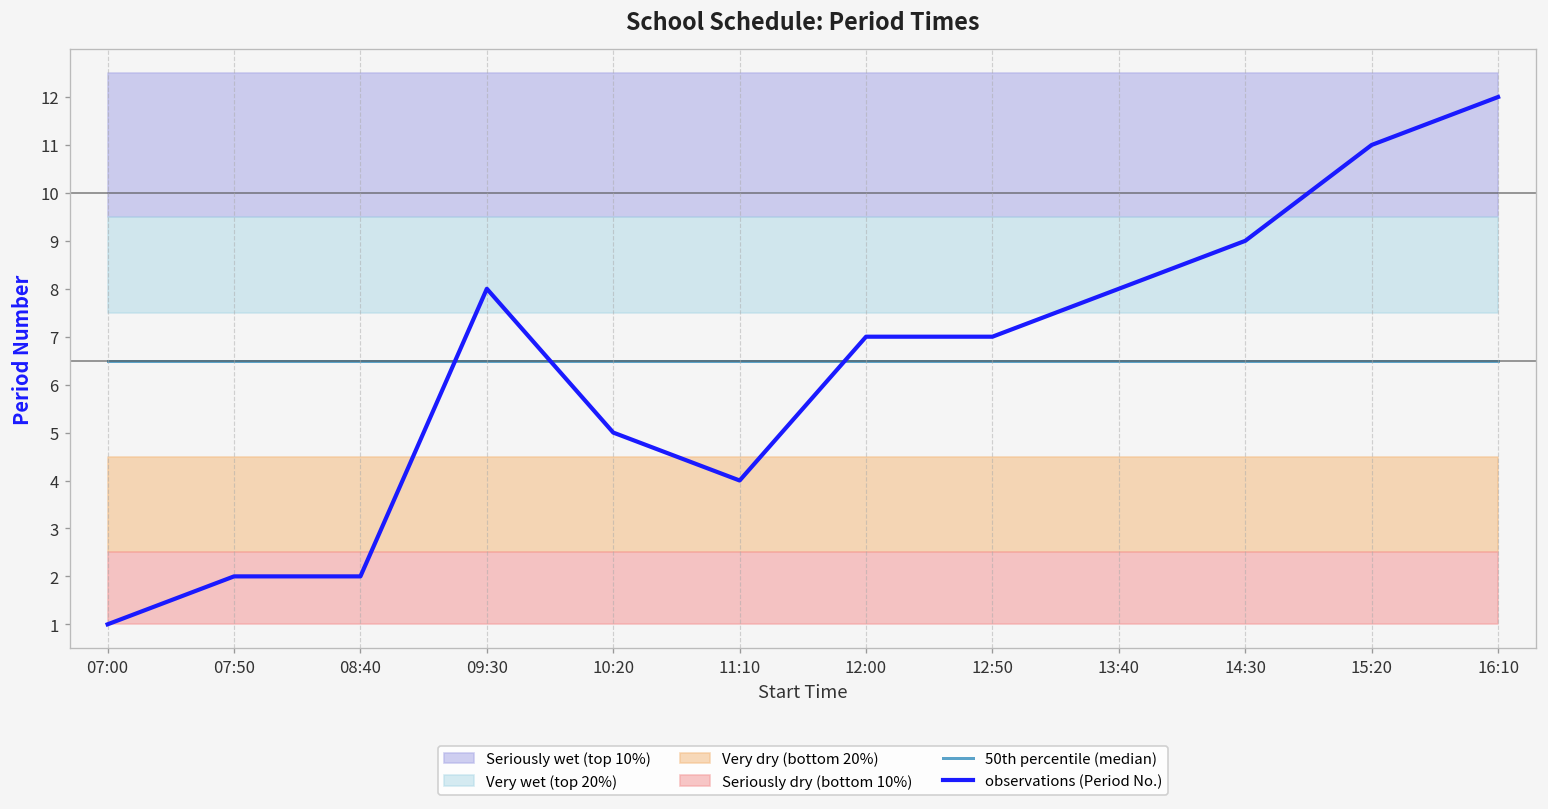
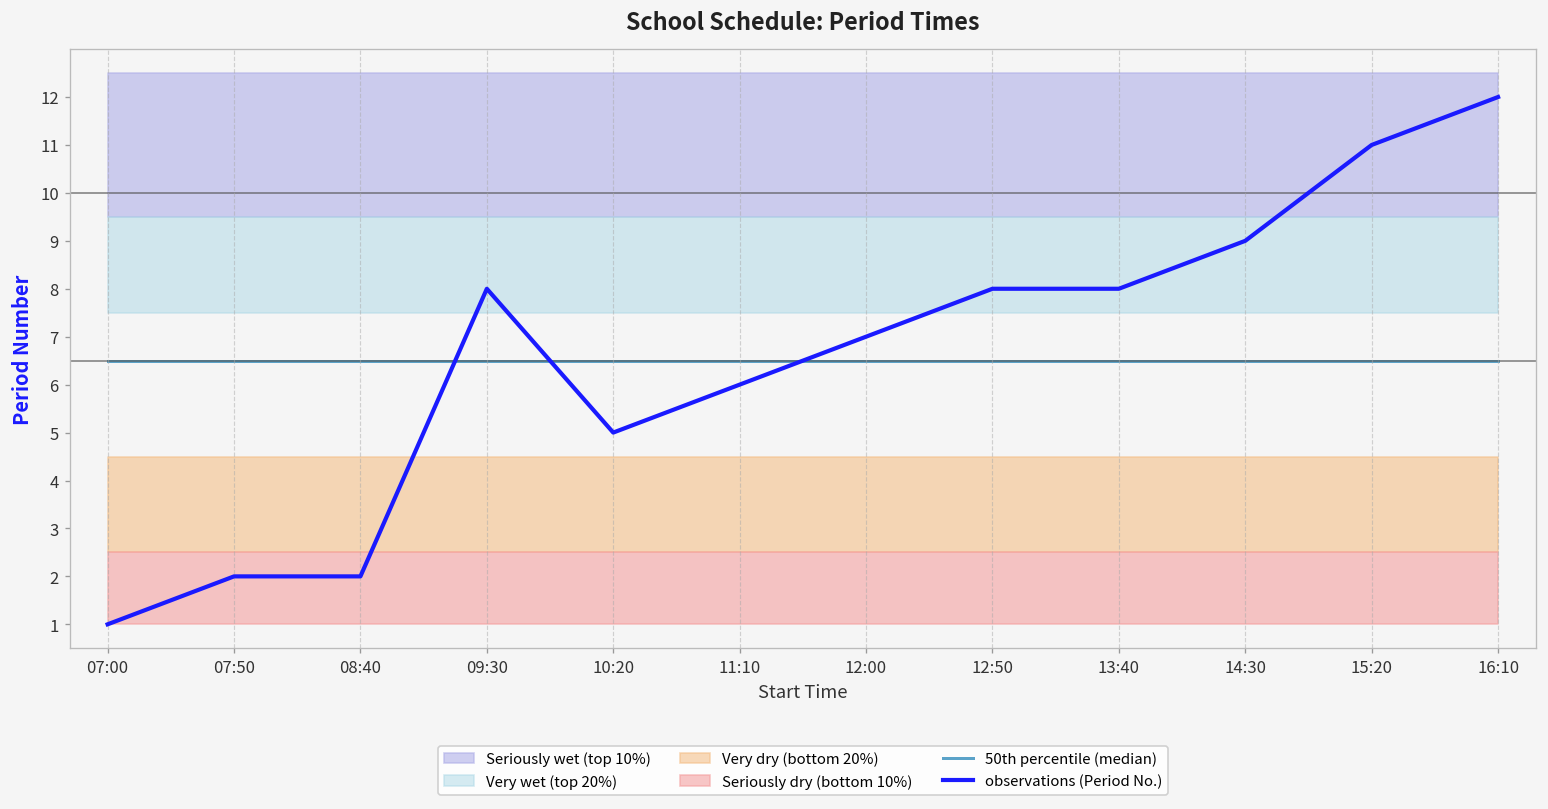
observations (Period No.), 11:10: 4 -> 6
observations (Period No.), 12:50: 7 -> 8
